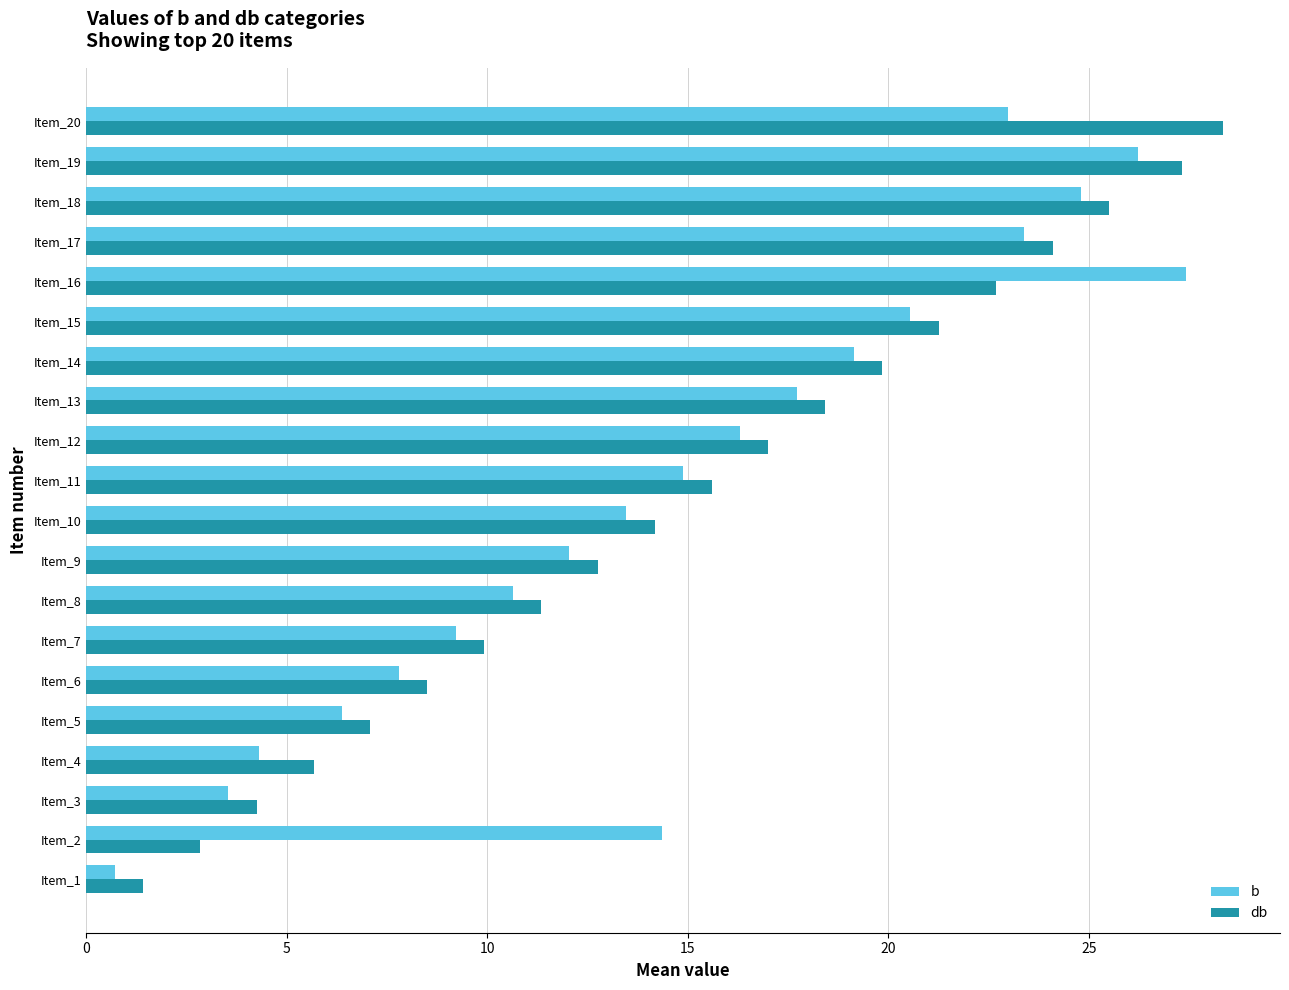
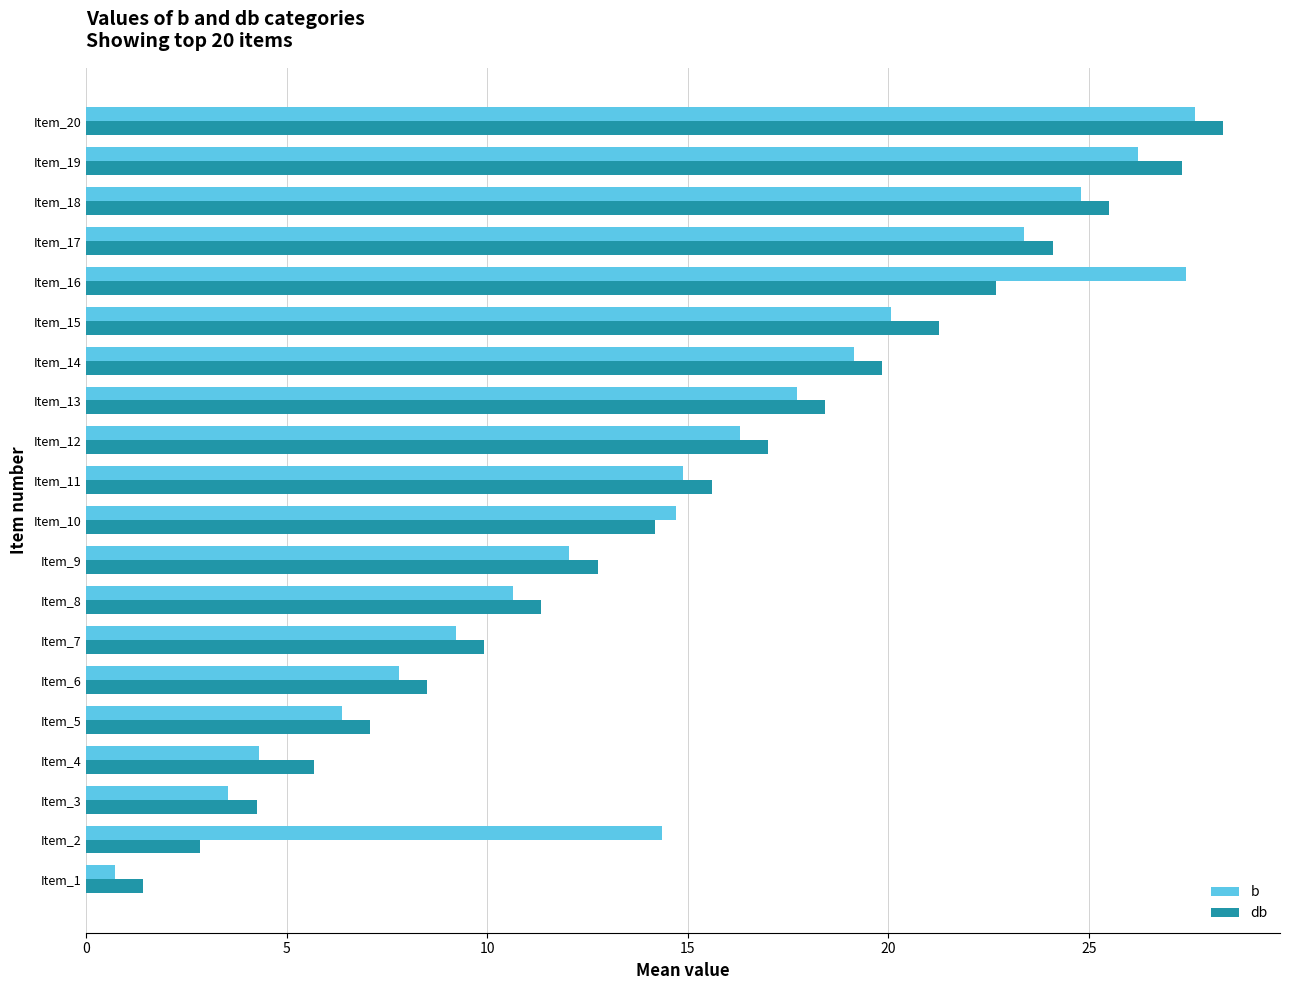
b, Item_20: 23.0 -> 27.6
b, Item_15: 20.6 -> 20.1
b, Item_10: 13.5 -> 14.7
